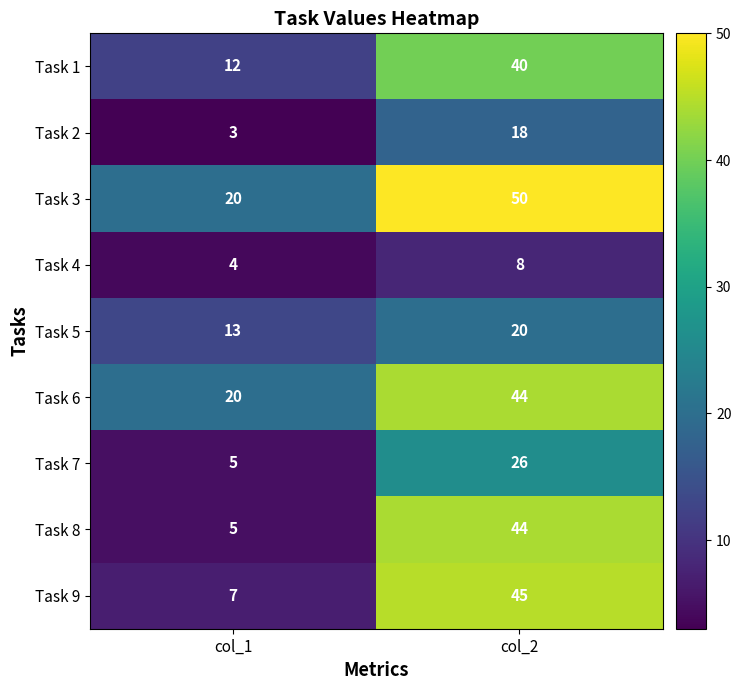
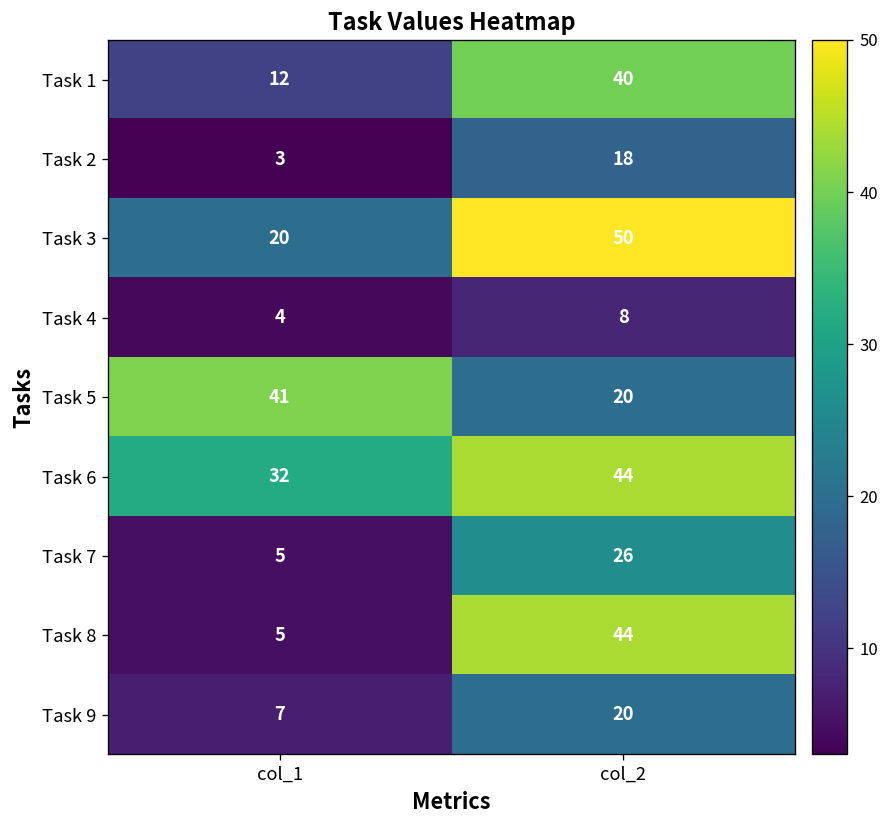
Task 5, col_1: 13 -> 41
Task 6, col_1: 20 -> 32
Task 9, col_2: 45 -> 20
